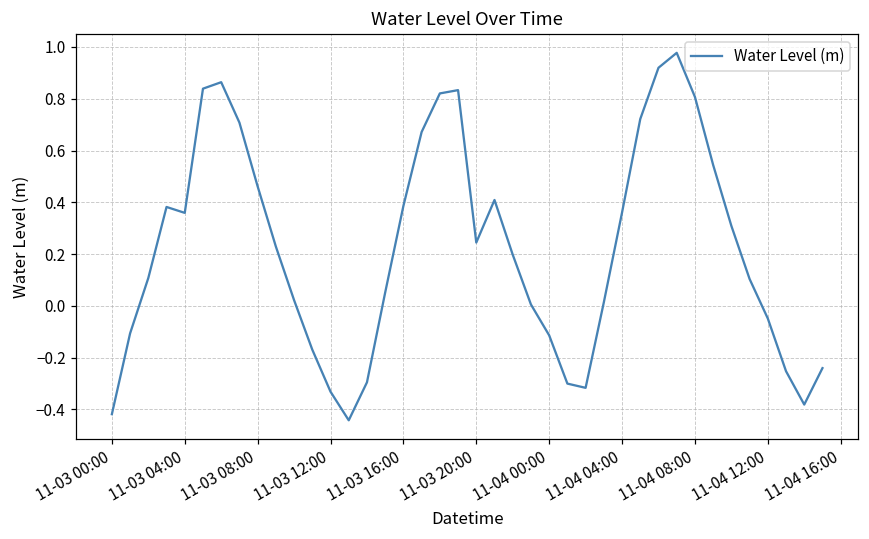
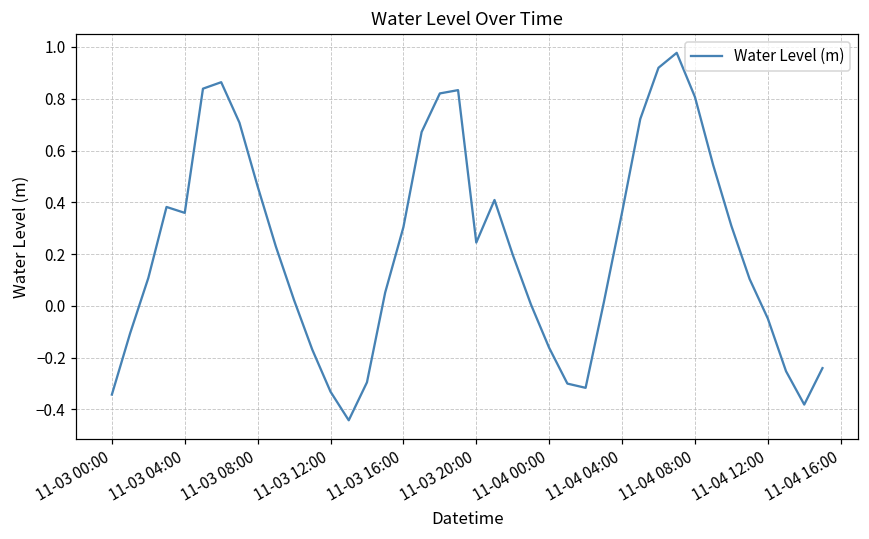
11-03 00:00: -0.42 -> -0.34
11-03 16:00: 0.39 -> 0.30
11-04 00:00: -0.11 -> -0.16
